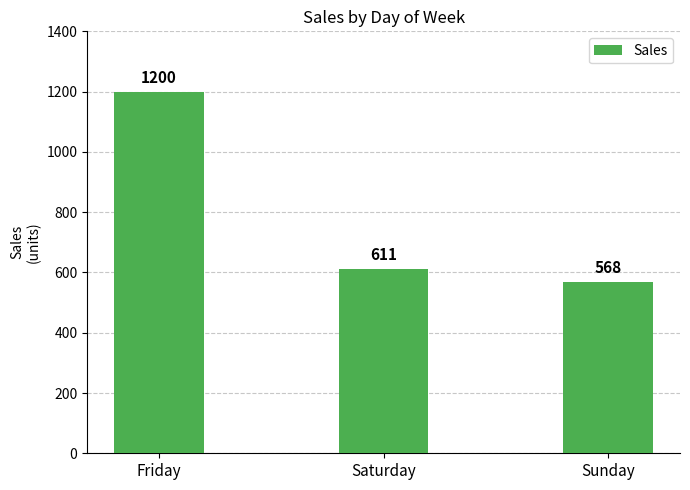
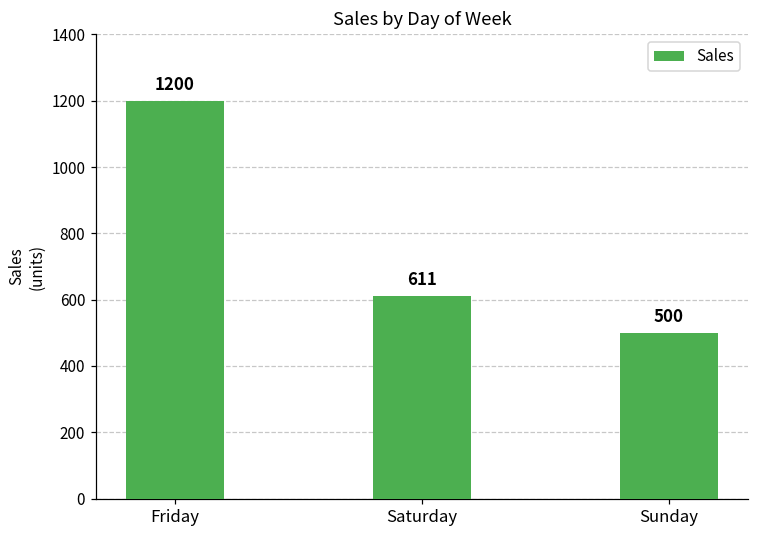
Sunday: 568 -> 500
